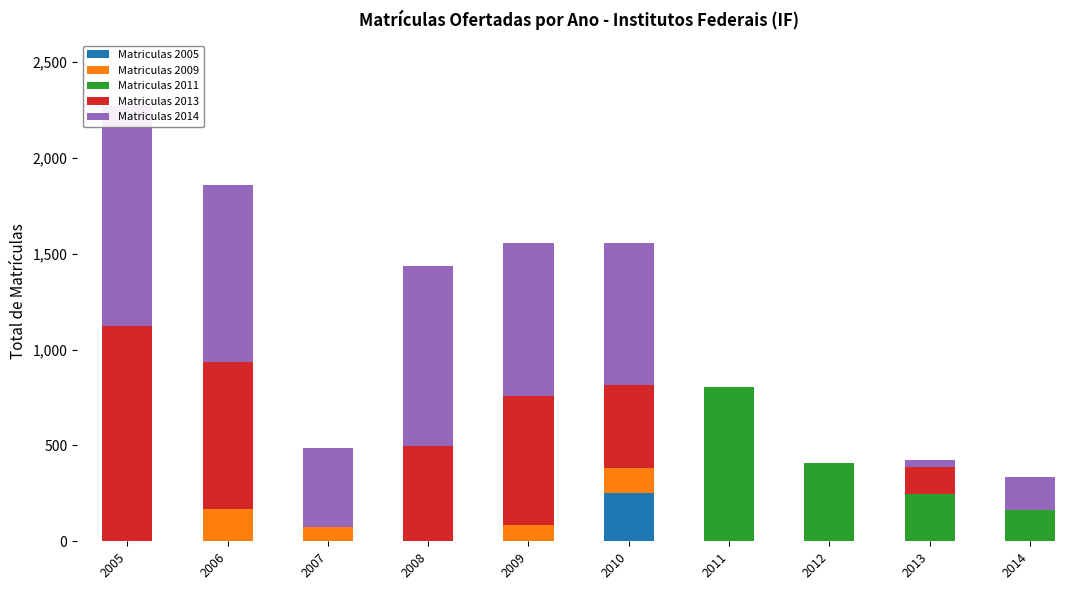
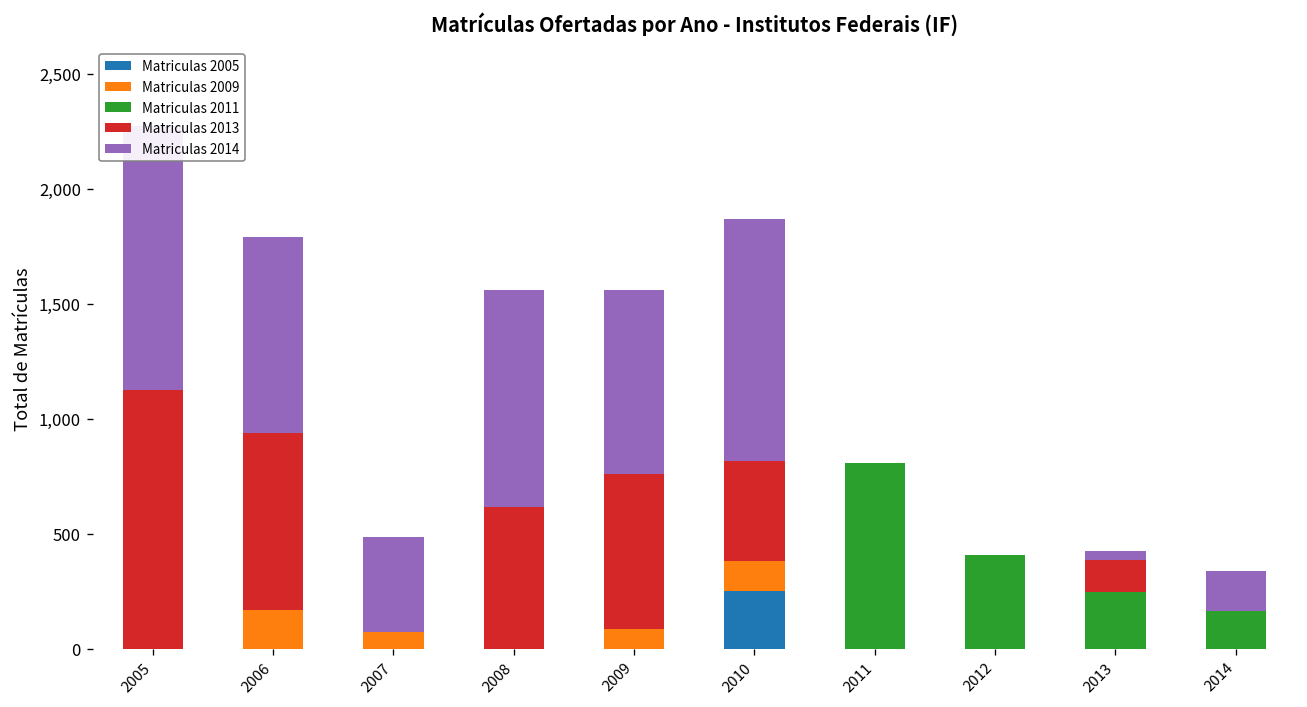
Matriculas 2014, 2006: 920 -> 850
Matriculas 2013, 2008: 500 -> 620
Matriculas 2014, 2010: 740 -> 1,060
